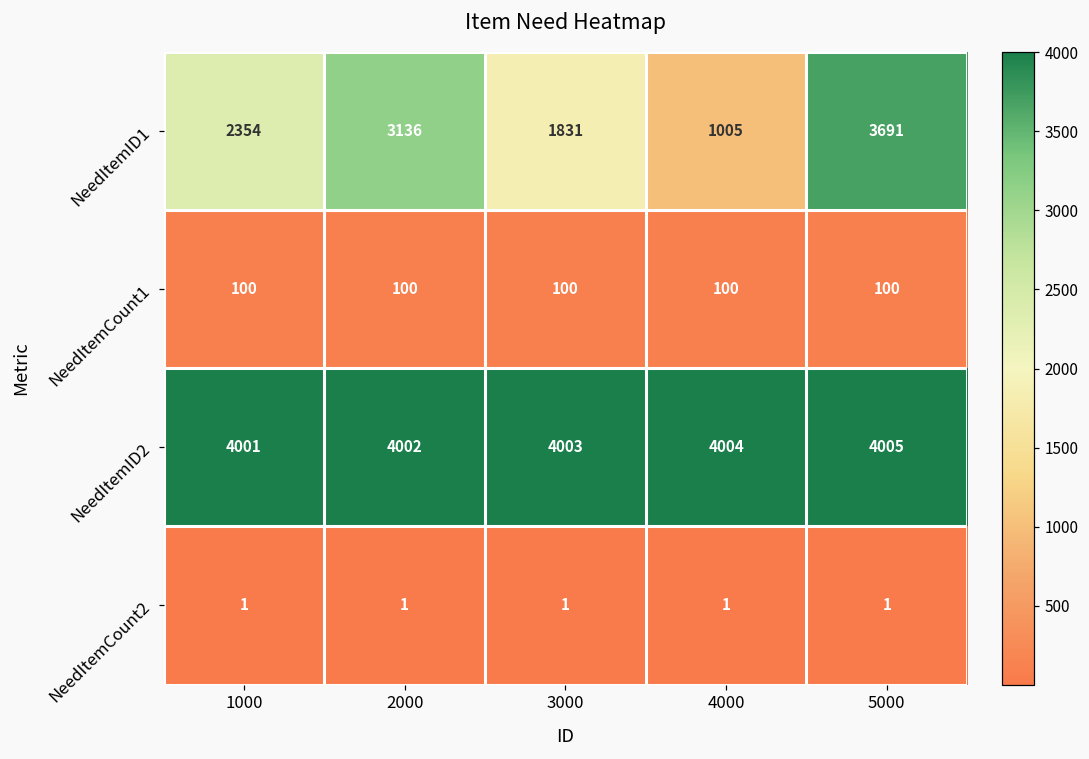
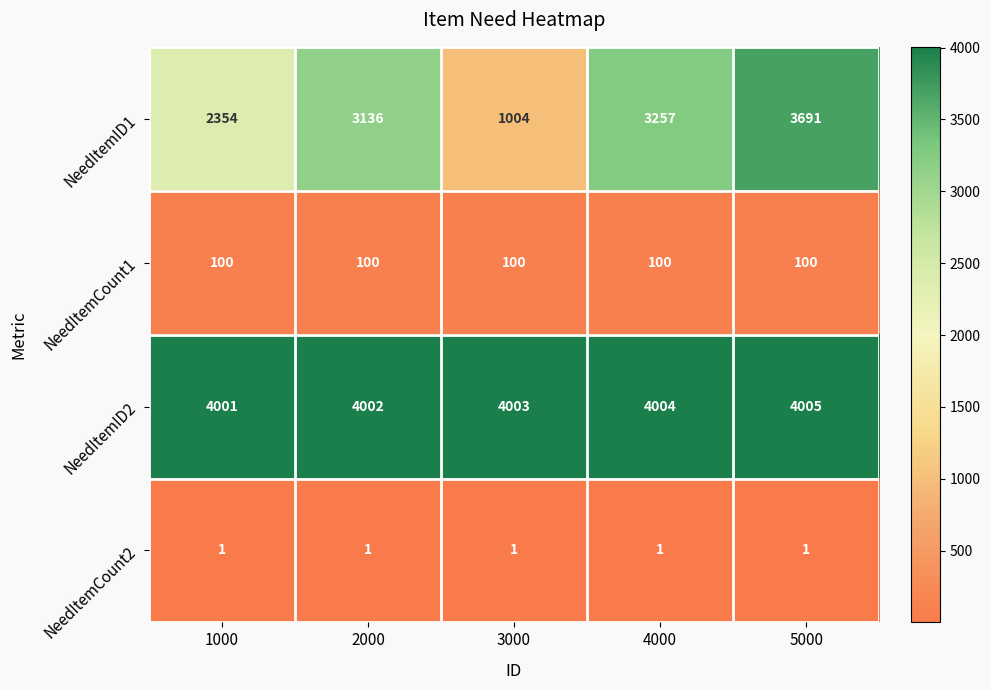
NeedItemID1, 3000: 1831 -> 1004
NeedItemID1, 4000: 1005 -> 3257
